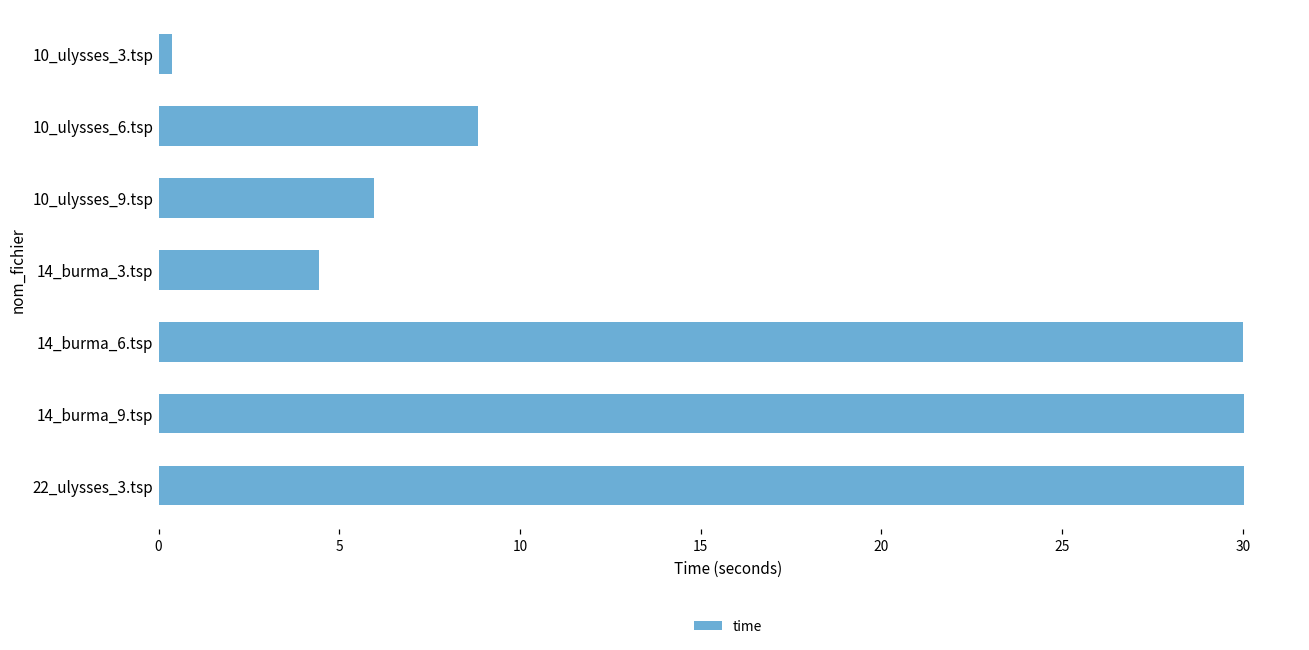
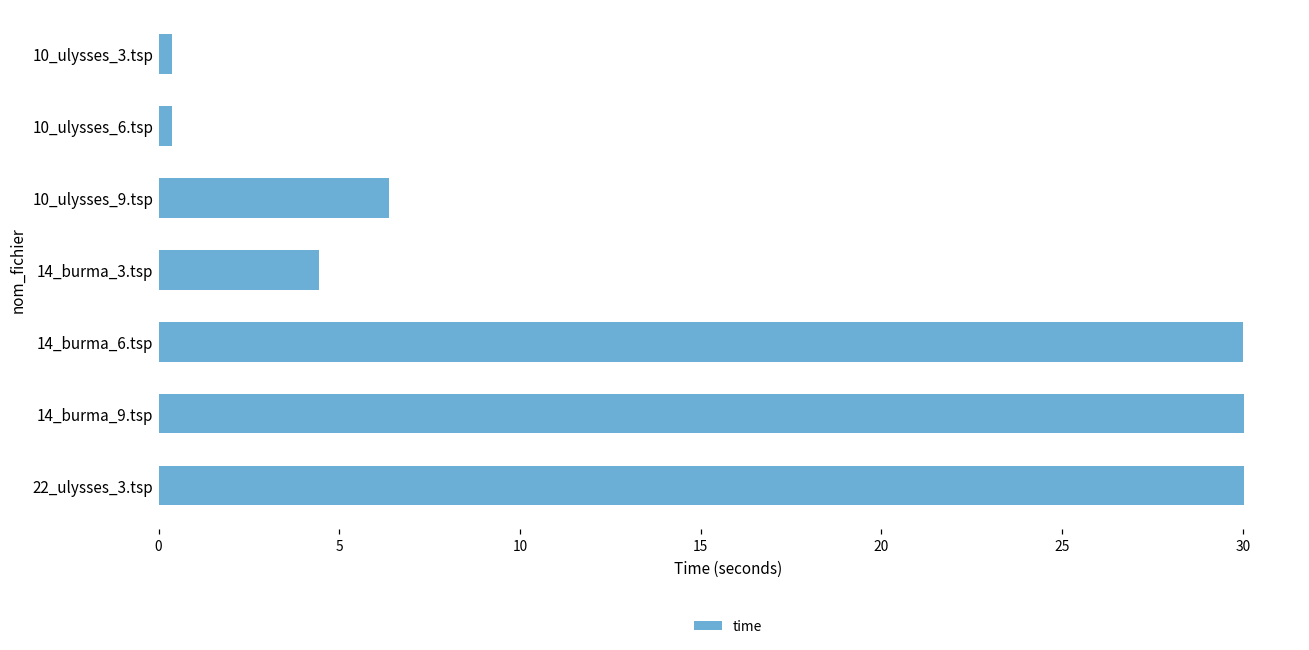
10_ulysses_6.tsp: 8.8 -> 0.4
10_ulysses_9.tsp: 6.0 -> 6.4
